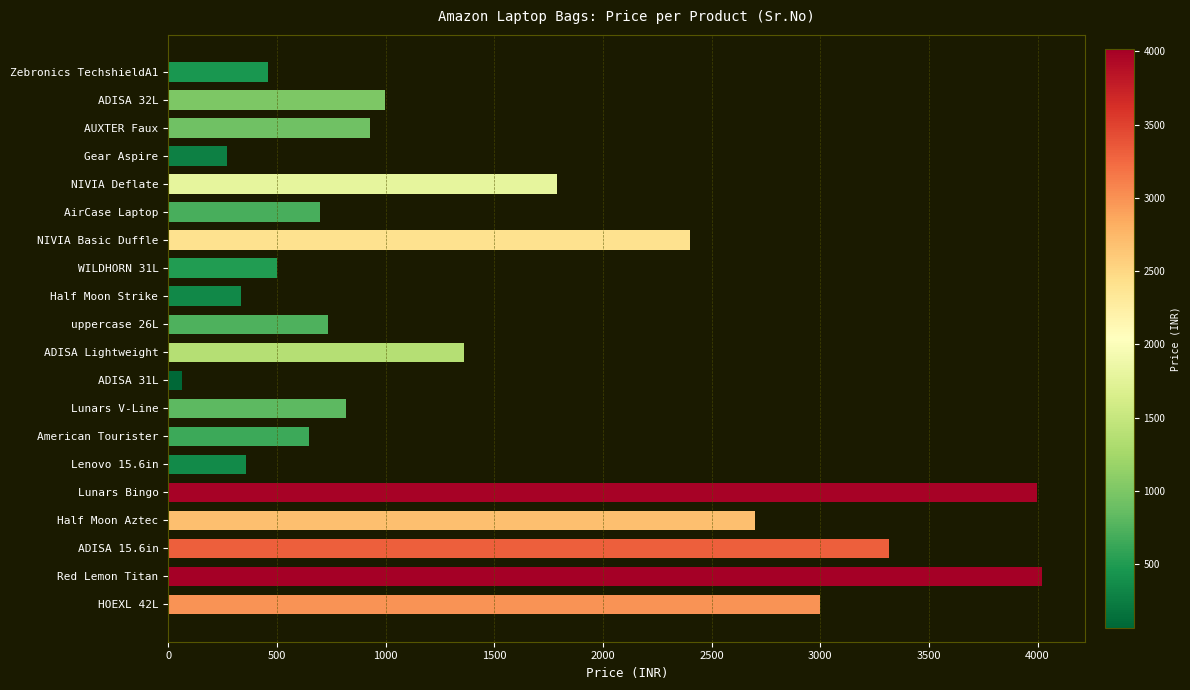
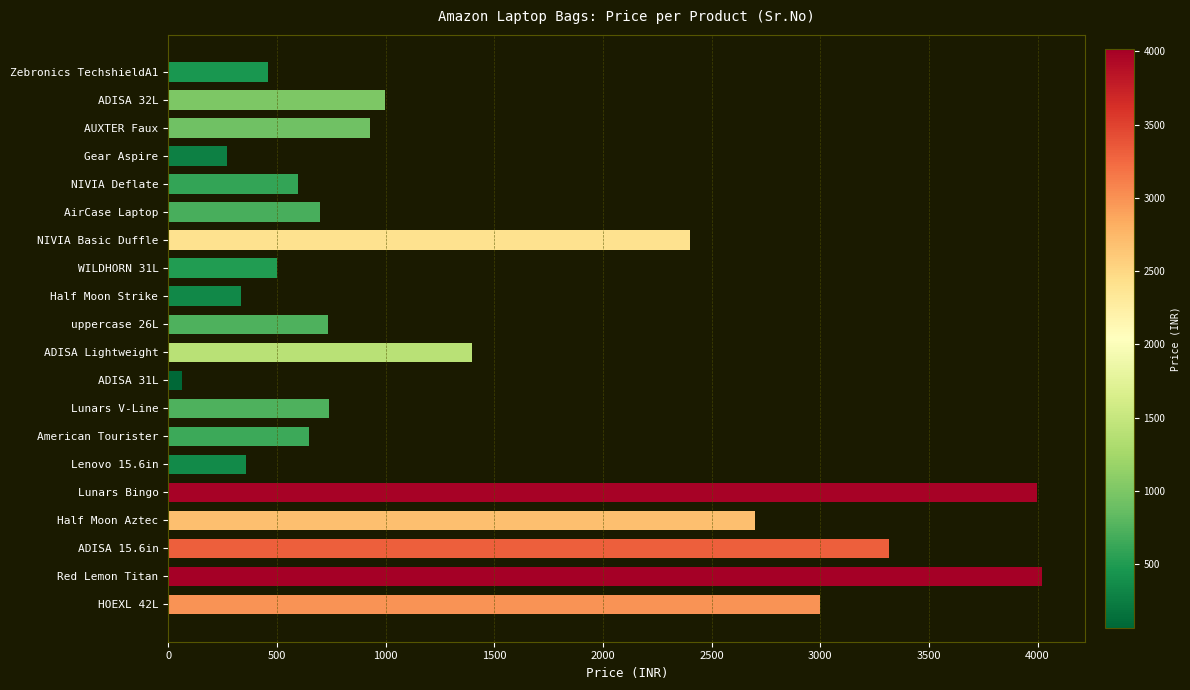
NIVIA Deflate: 1790 -> 600
ADISA Lightweight: 1360 -> 1400
Lunars V-Line: 820 -> 740
